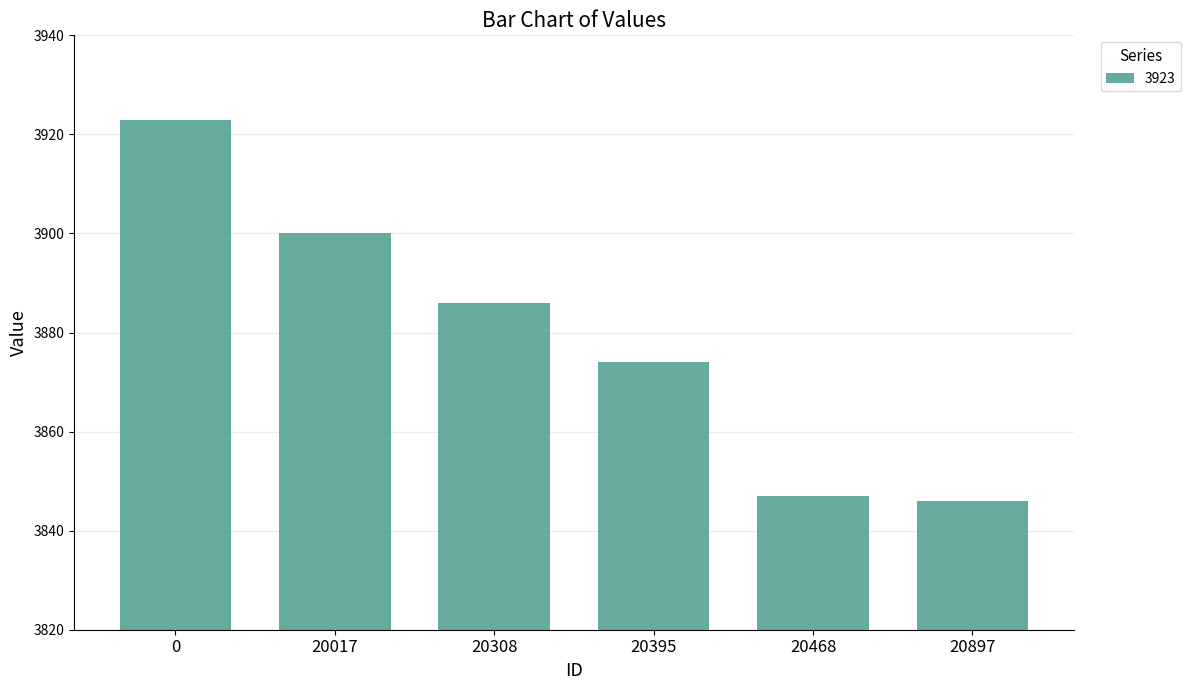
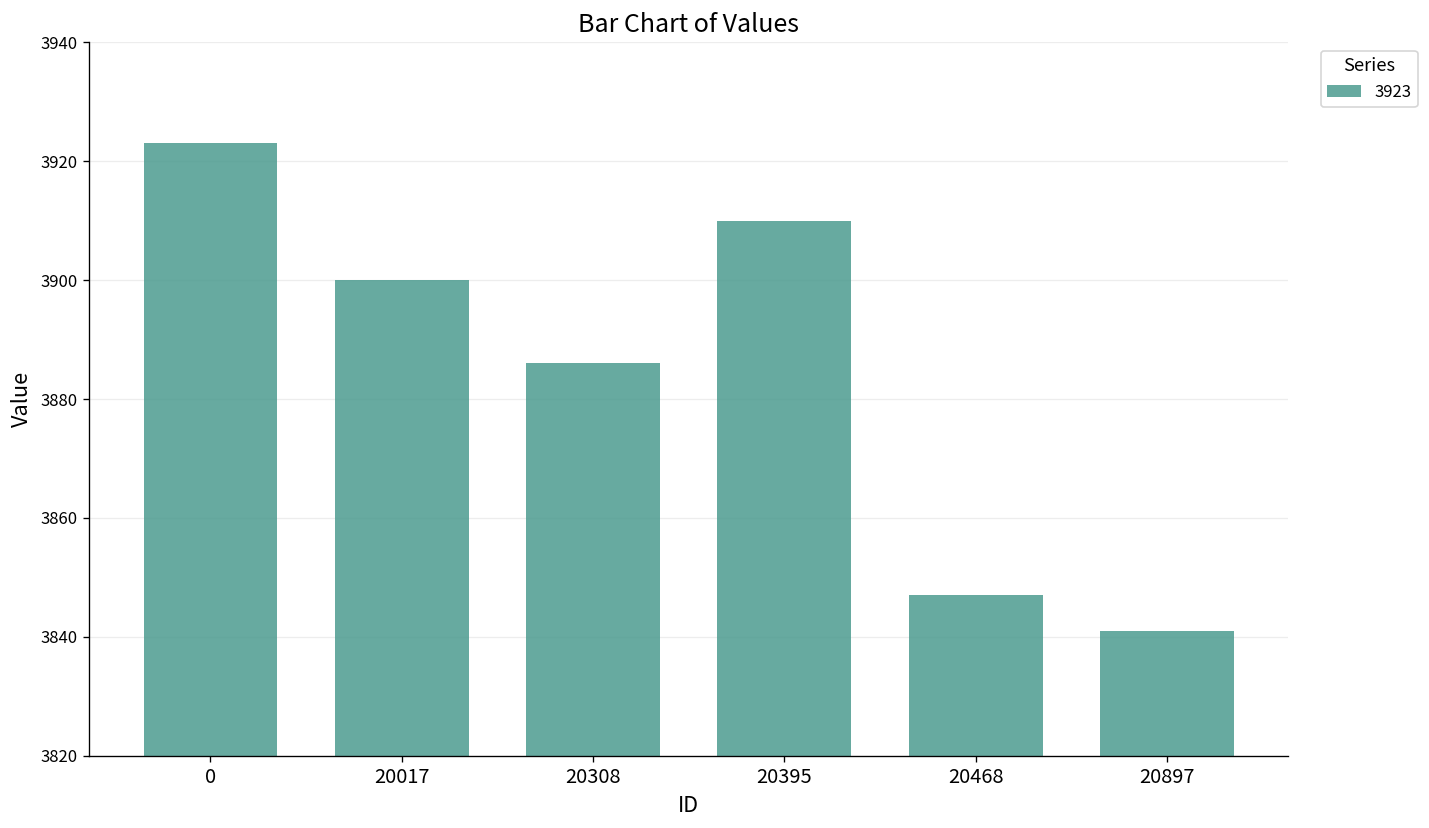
20395: 3874 -> 3910
20897: 3846 -> 3841
